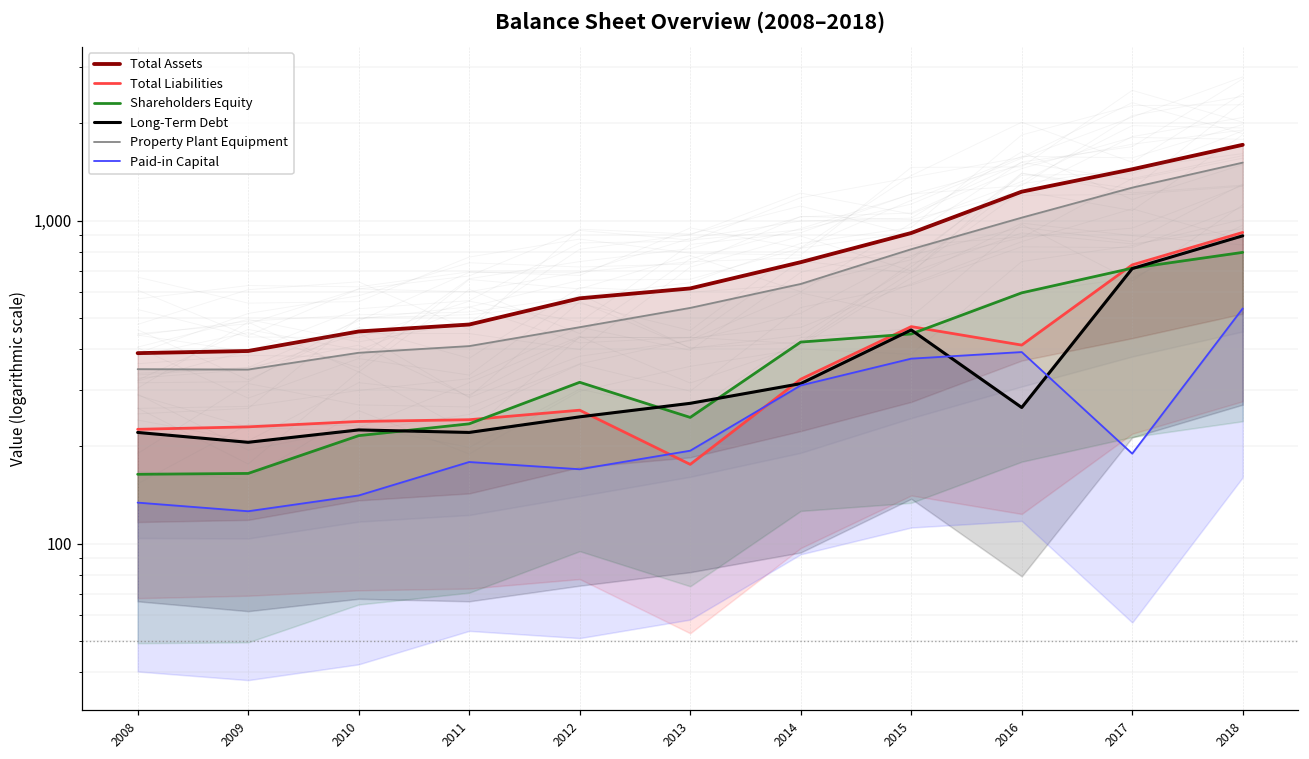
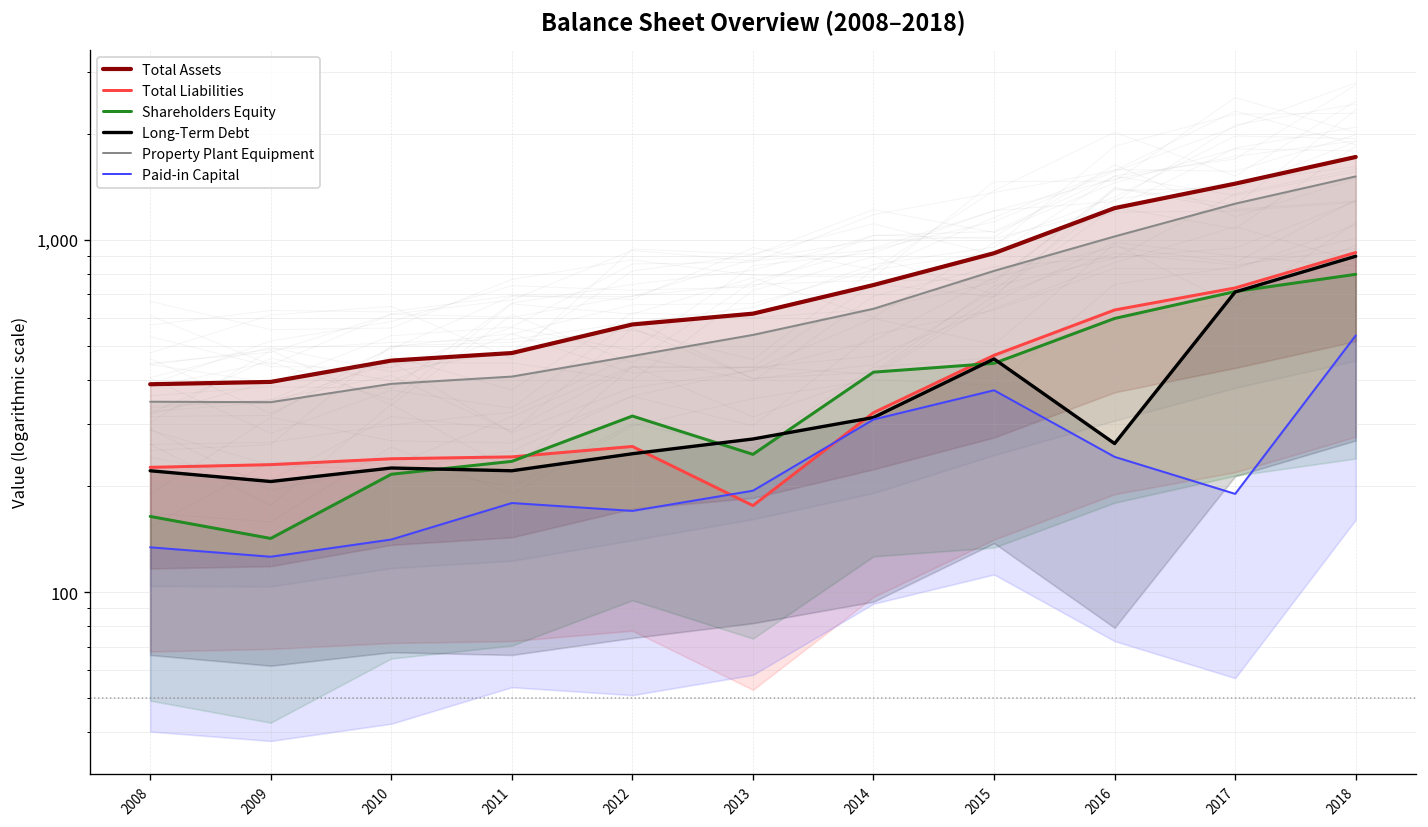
Shareholders Equity, 2009: 170 -> 140
Total Liabilities, 2016: 410 -> 630
Paid-in Capital, 2016: 390 -> 240
